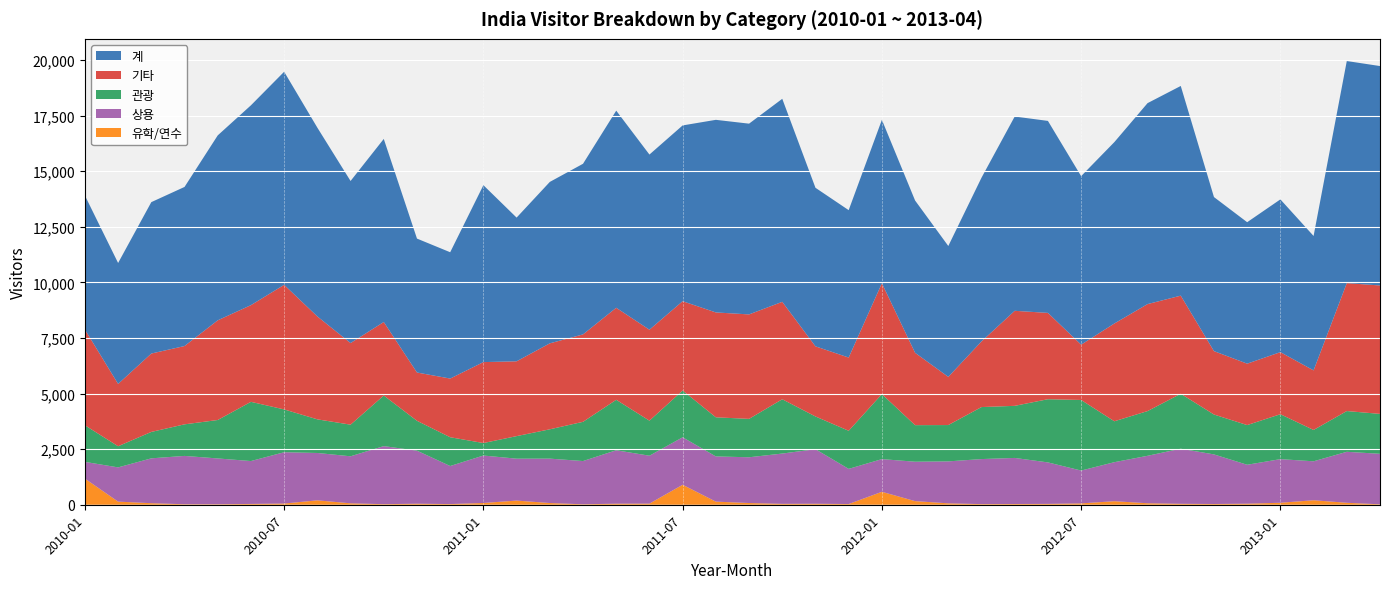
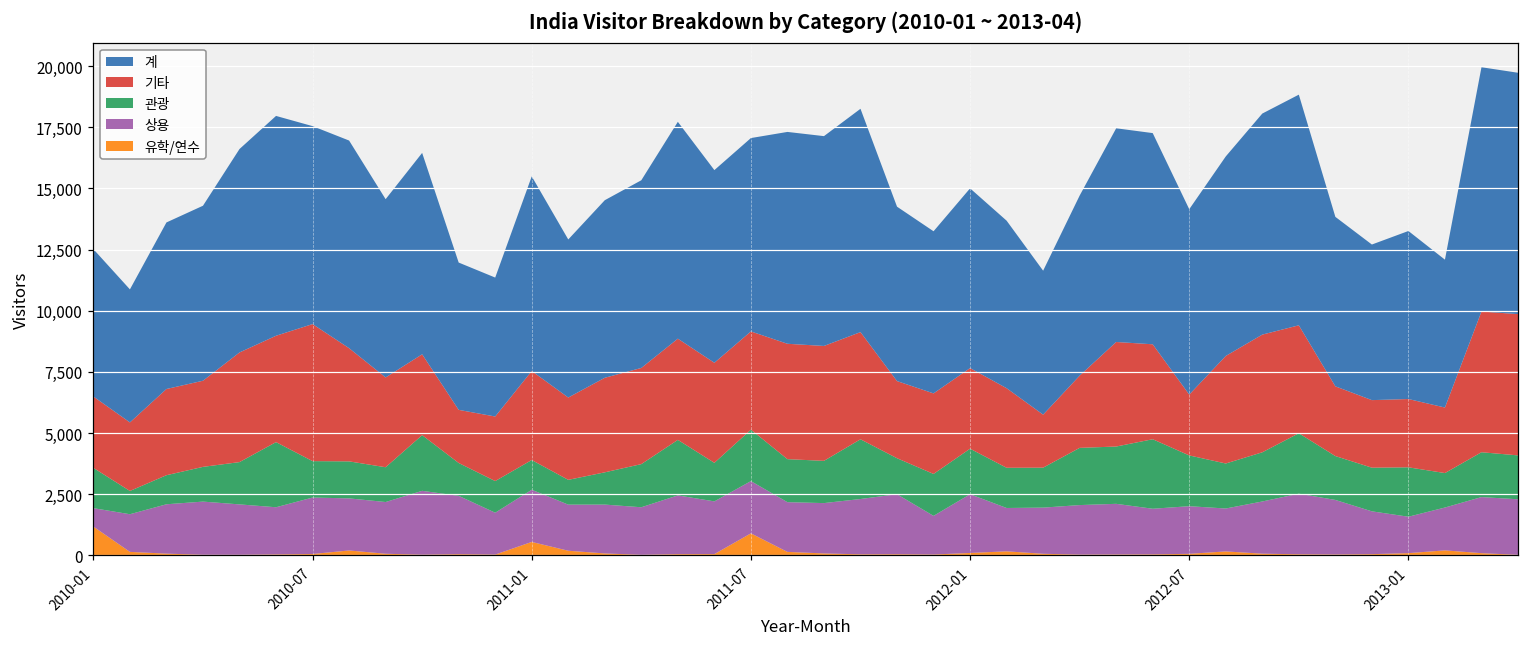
기타, 2010-01: 4,300 -> 2,900
관광, 2010-07: 1,900 -> 1,500
계, 2010-07: 9,600 -> 8,100
유학/연수, 2011-01: 100 -> 500
관광, 2011-01: 600 -> 1,200
유학/연수, 2012-01: 600 -> 100
상용, 2012-01: 1,500 -> 2,400
관광, 2012-01: 2,900 -> 1,900
기타, 2012-01: 5,000 -> 3,300
상용, 2012-07: 1,500 -> 1,900
관광, 2012-07: 3,200 -> 2,100
상용, 2013-01: 2,000 -> 1,500
